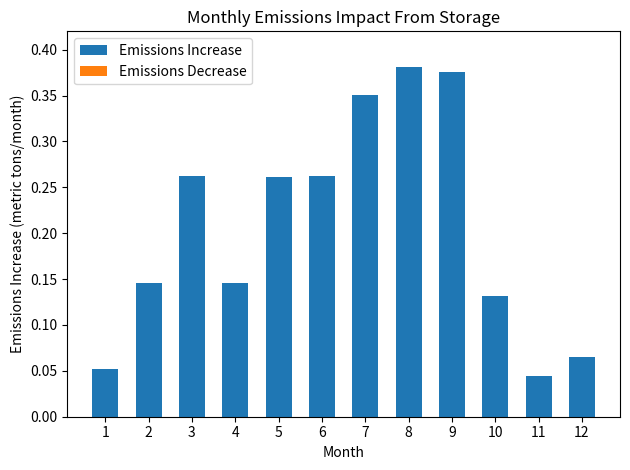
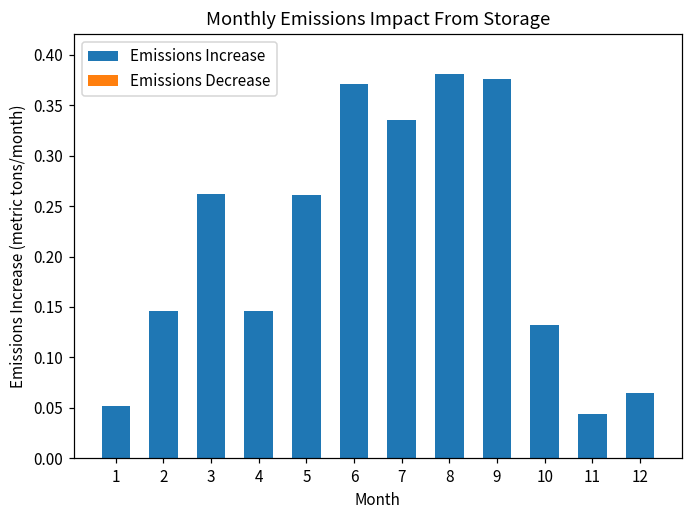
Emissions Increase, 6: 0.26 -> 0.37
Emissions Increase, 7: 0.35 -> 0.34
